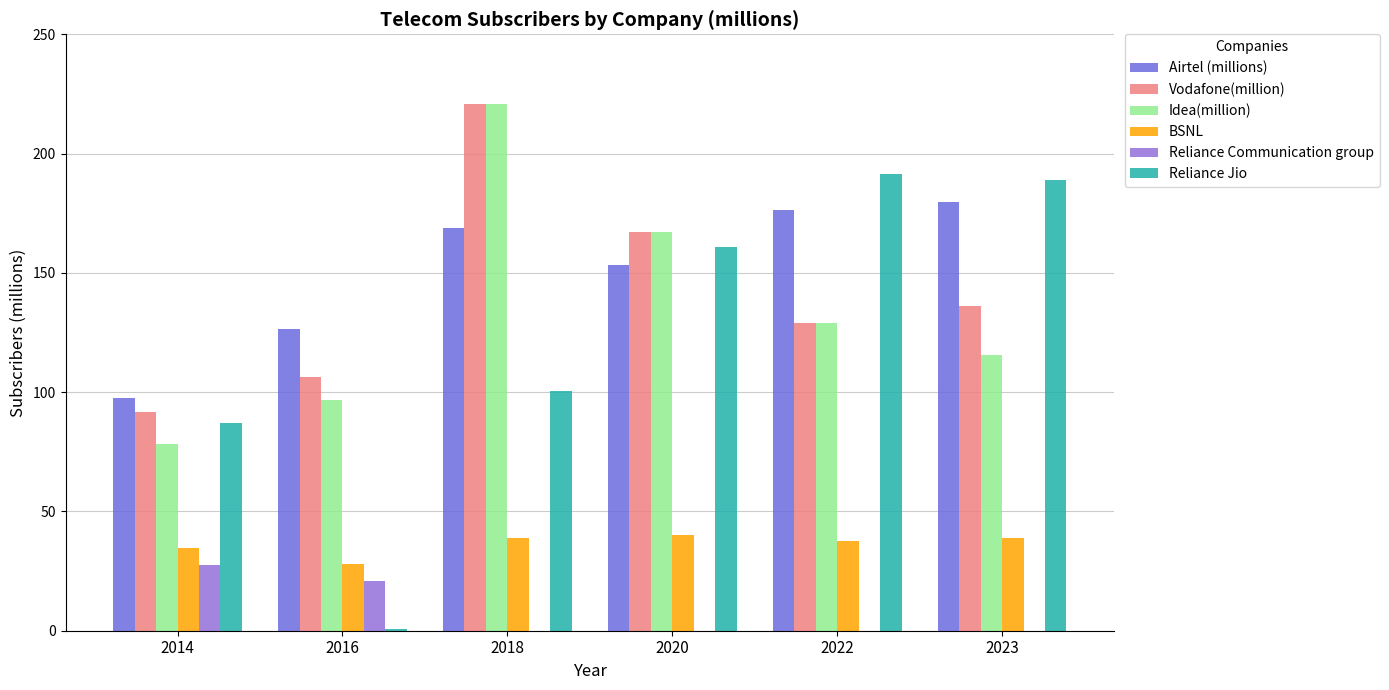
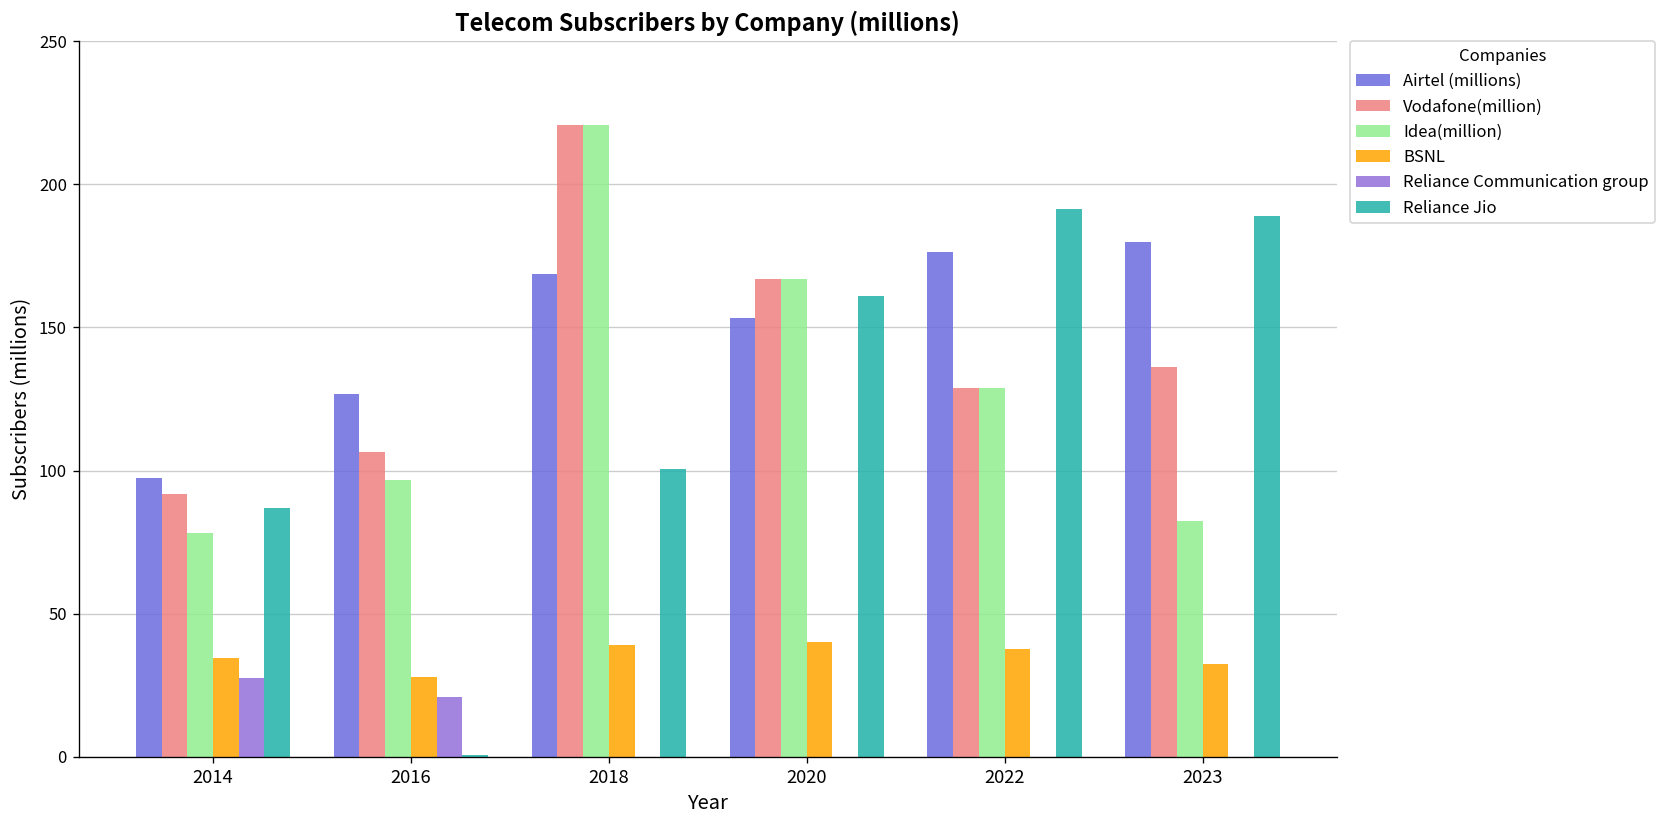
Idea(million), 2023: 115 -> 82
BSNL, 2023: 39 -> 33
